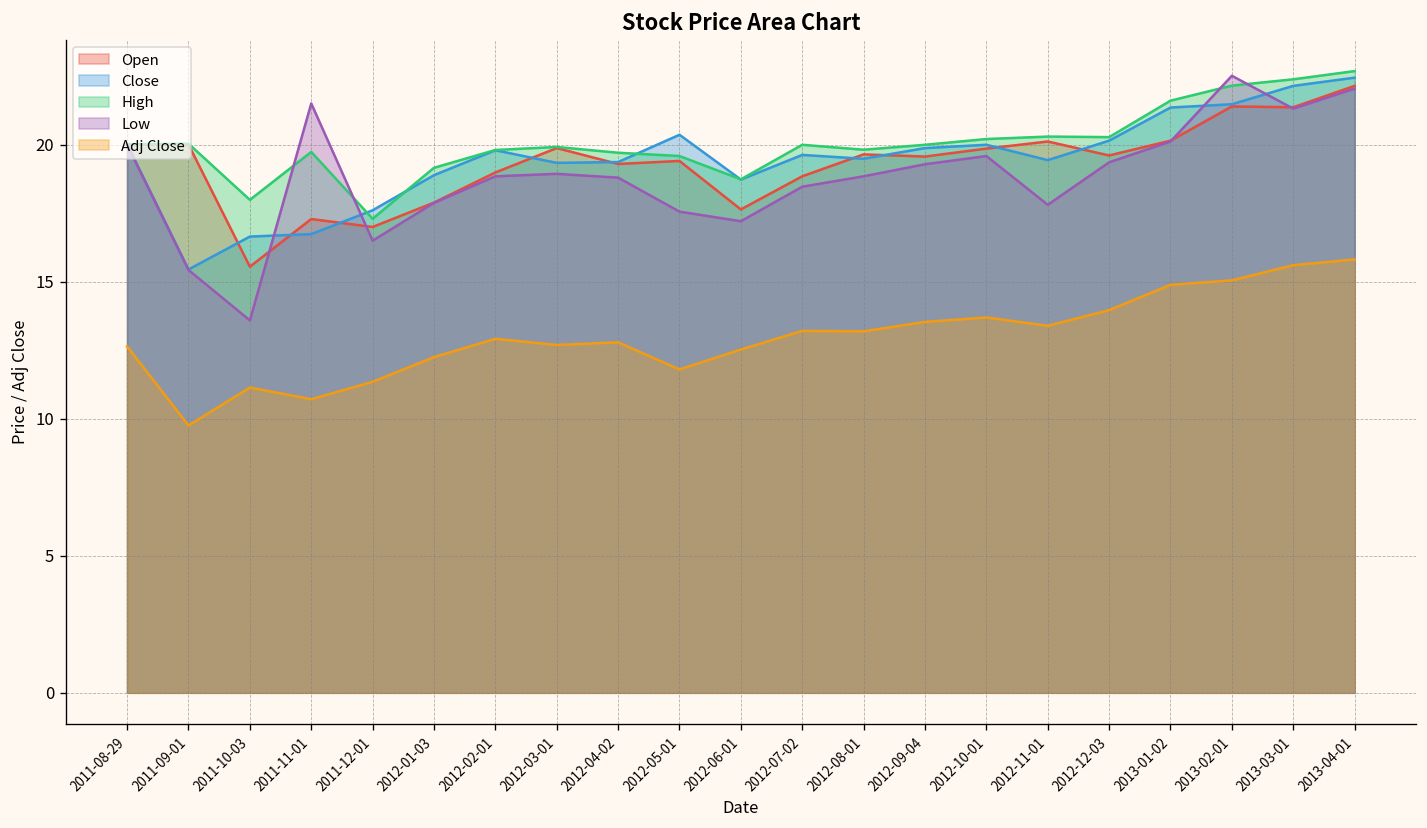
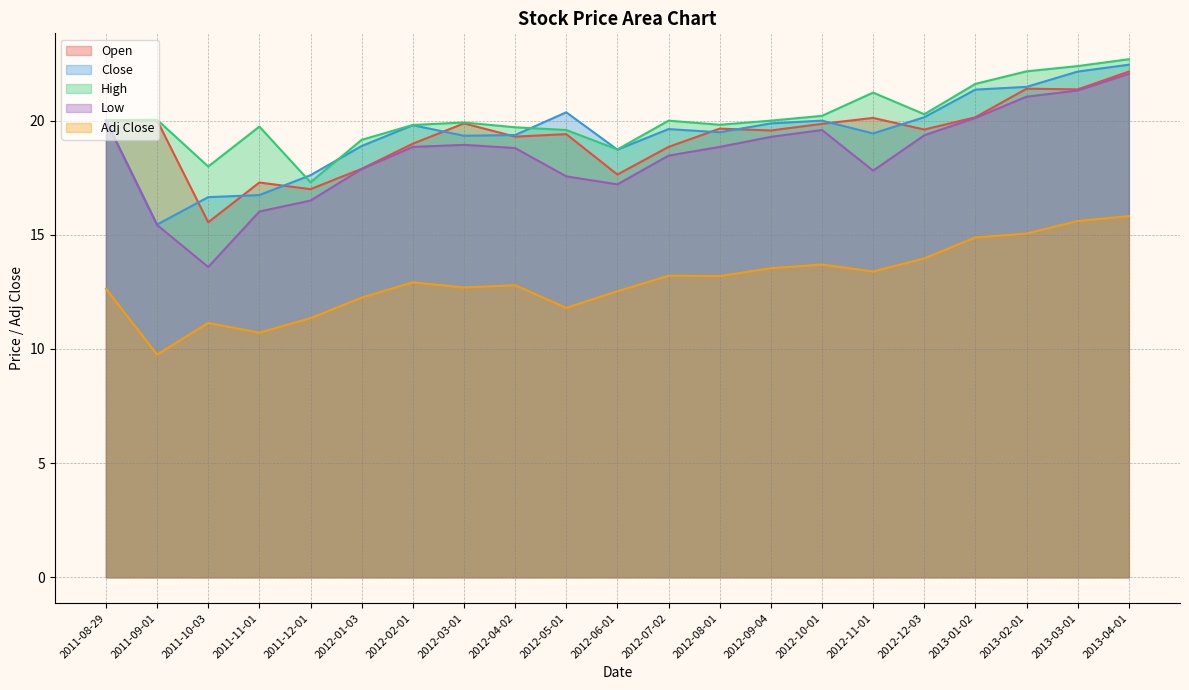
Low, 2011-11-01: 21.5 -> 16.0
High, 2012-11-01: 20.3 -> 21.2
Low, 2013-02-01: 22.5 -> 21.0
